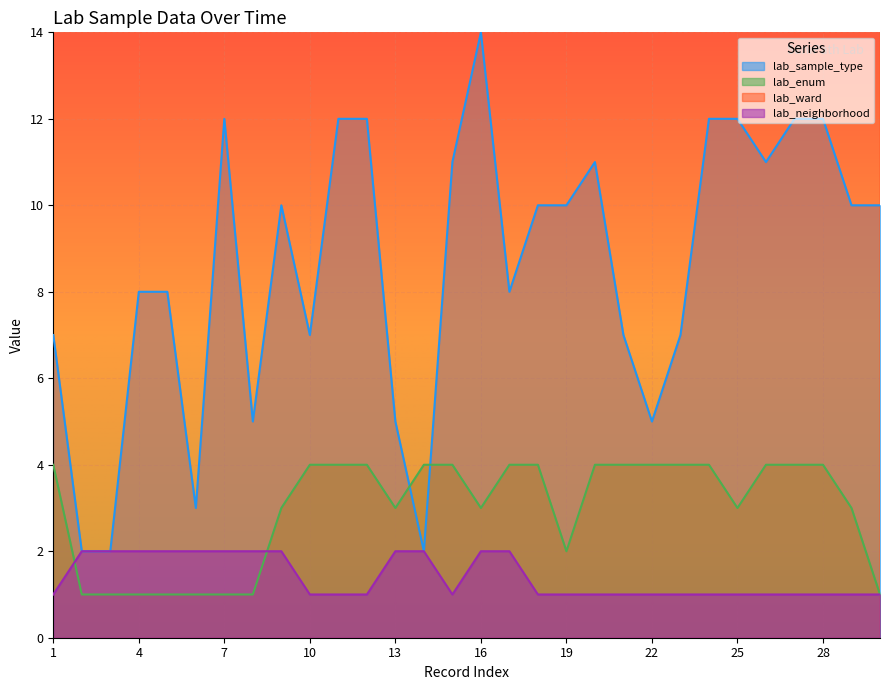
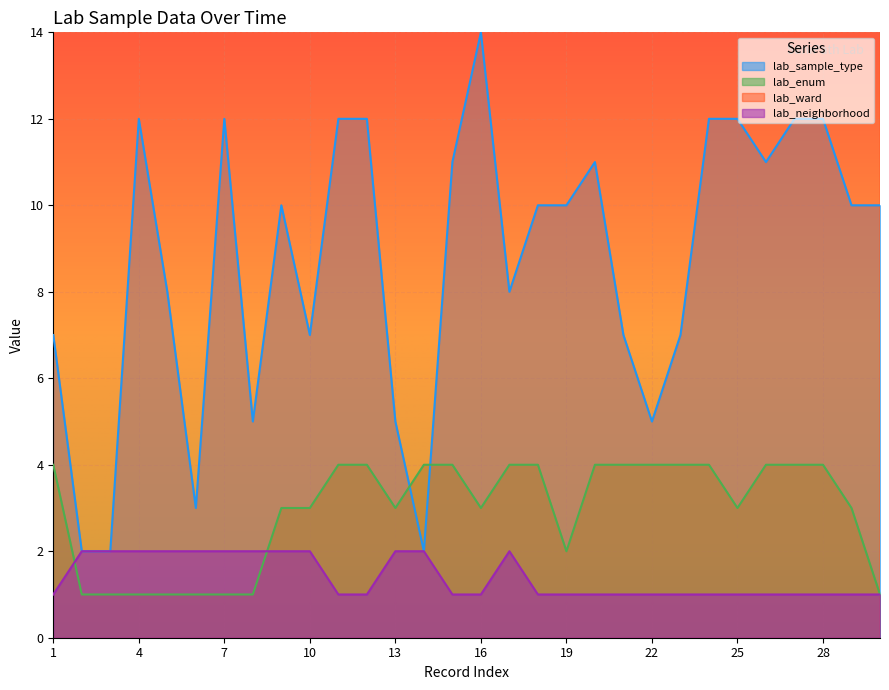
lab_sample_type, 4: 8 -> 12
lab_enum, 10: 4 -> 3
lab_neighborhood, 10: 1 -> 2
lab_neighborhood, 16: 2 -> 1
